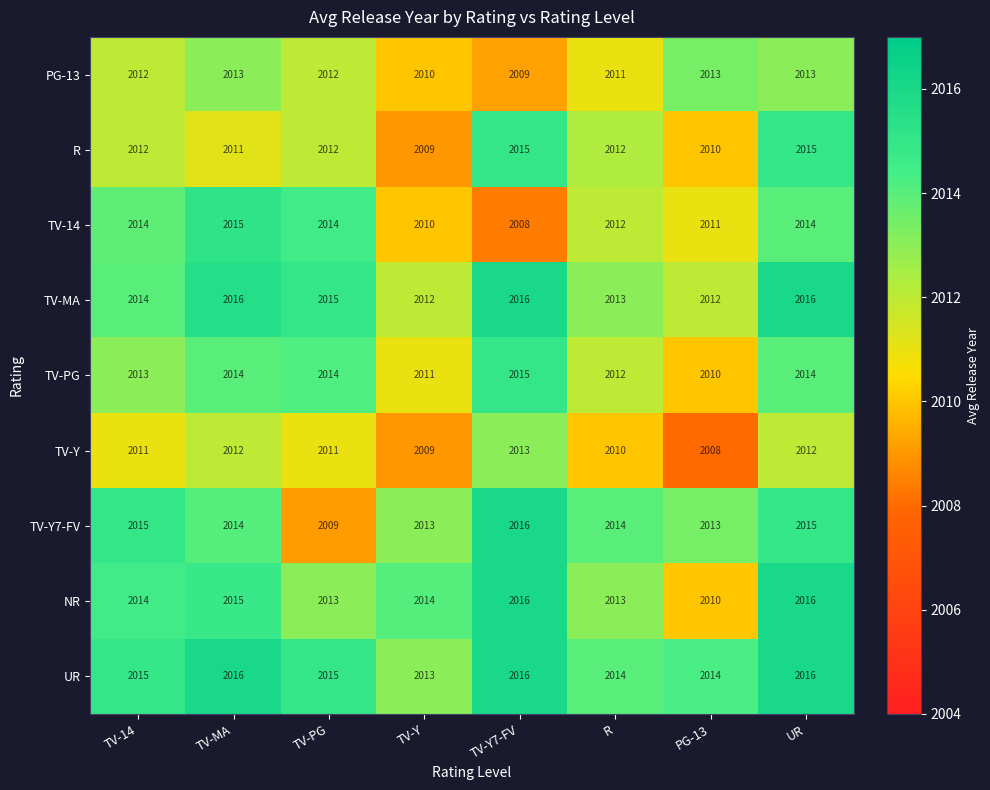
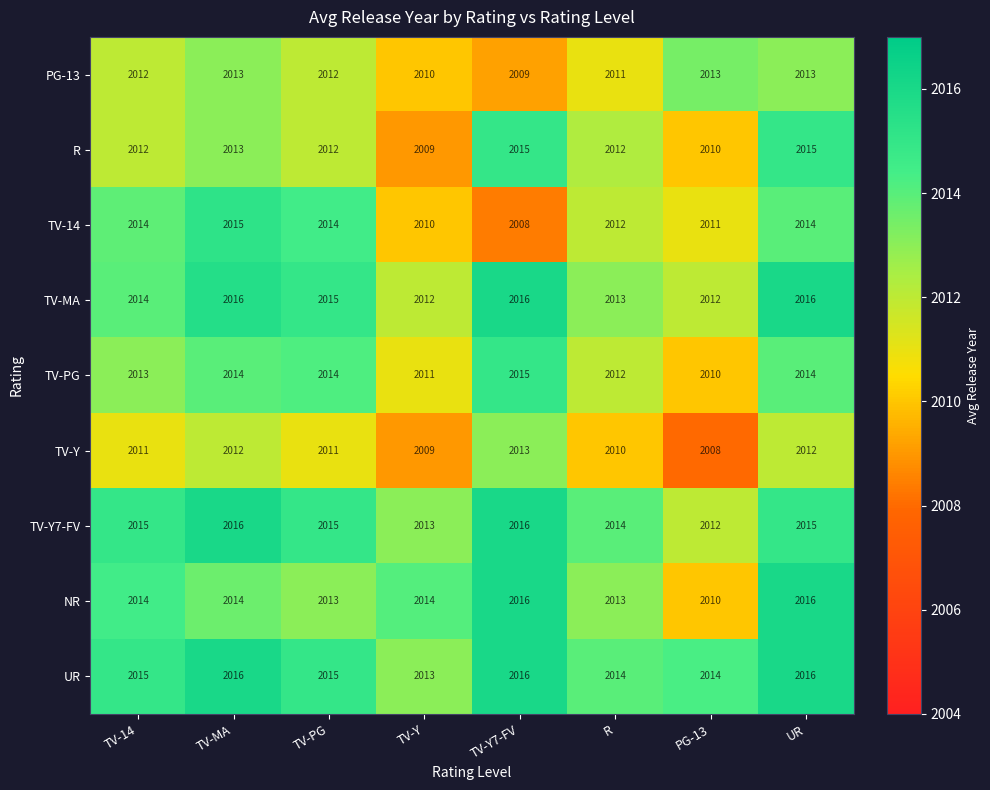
R, TV-MA: 2011 -> 2013
TV-Y7-FV, TV-MA: 2014 -> 2016
TV-Y7-FV, TV-PG: 2009 -> 2015
TV-Y7-FV, PG-13: 2013 -> 2012
NR, TV-MA: 2015 -> 2014
